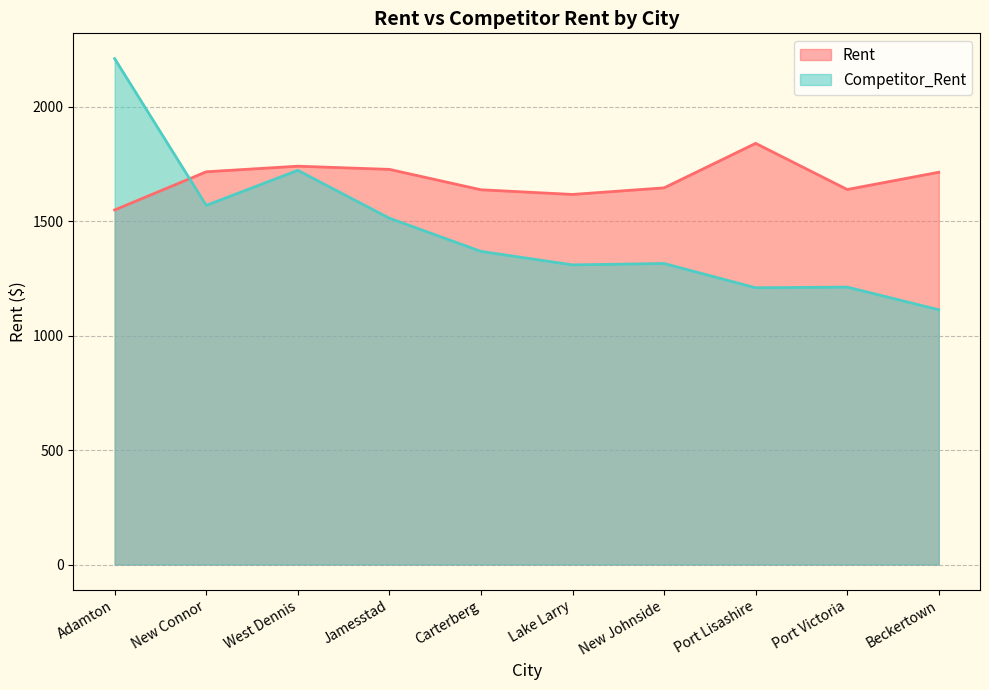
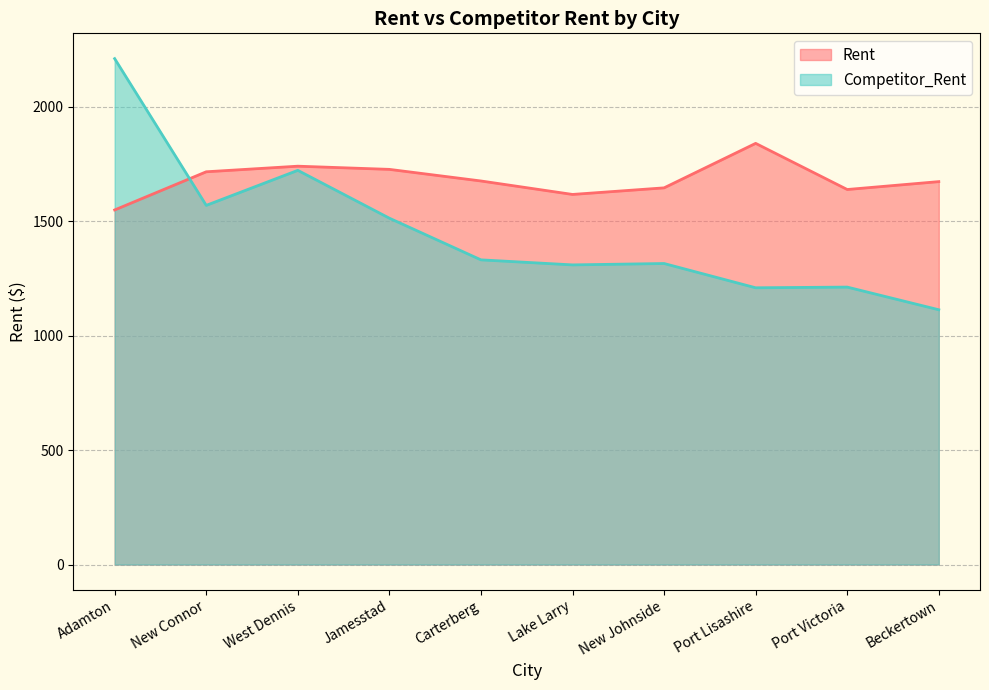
Rent, Carterberg: 1640 -> 1680
Competitor_Rent, Carterberg: 1370 -> 1330
Rent, Beckertown: 1710 -> 1670
